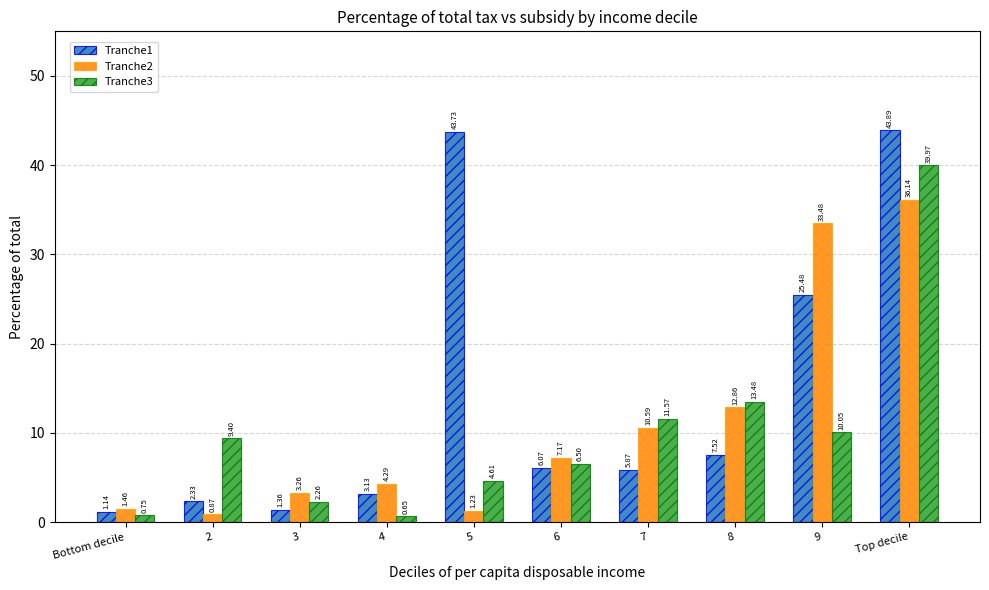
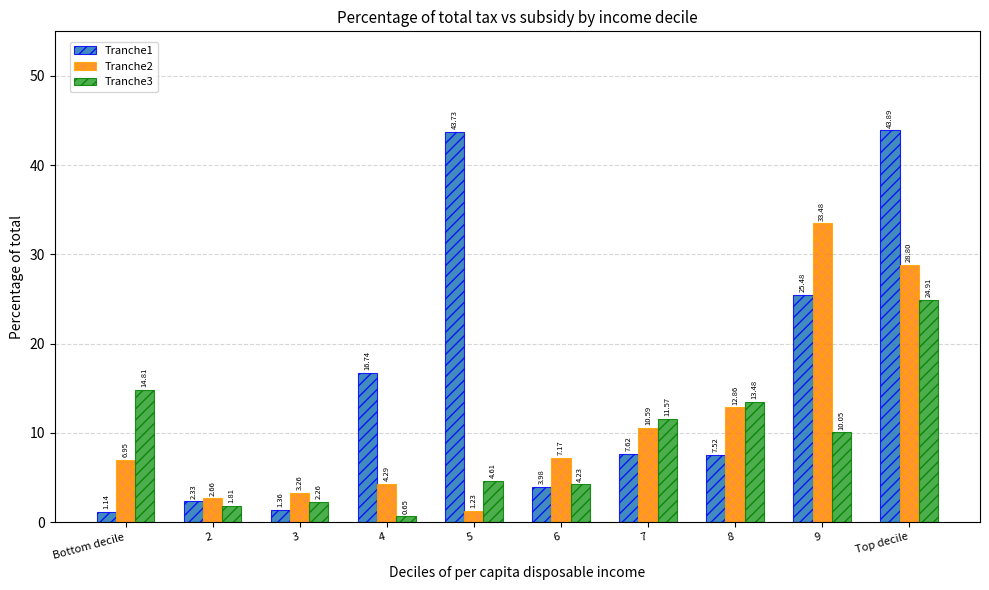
Tranche2, Bottom decile: 1.46 -> 6.95
Tranche3, Bottom decile: 0.75 -> 14.81
Tranche2, 2: 0.87 -> 2.66
Tranche3, 2: 9.40 -> 1.81
Tranche1, 4: 3.13 -> 16.74
Tranche1, 6: 6.07 -> 3.98
Tranche3, 6: 6.50 -> 4.23
Tranche1, 7: 5.87 -> 7.62
Tranche2, Top decile: 36.14 -> 28.80
Tranche3, Top decile: 39.97 -> 24.91
